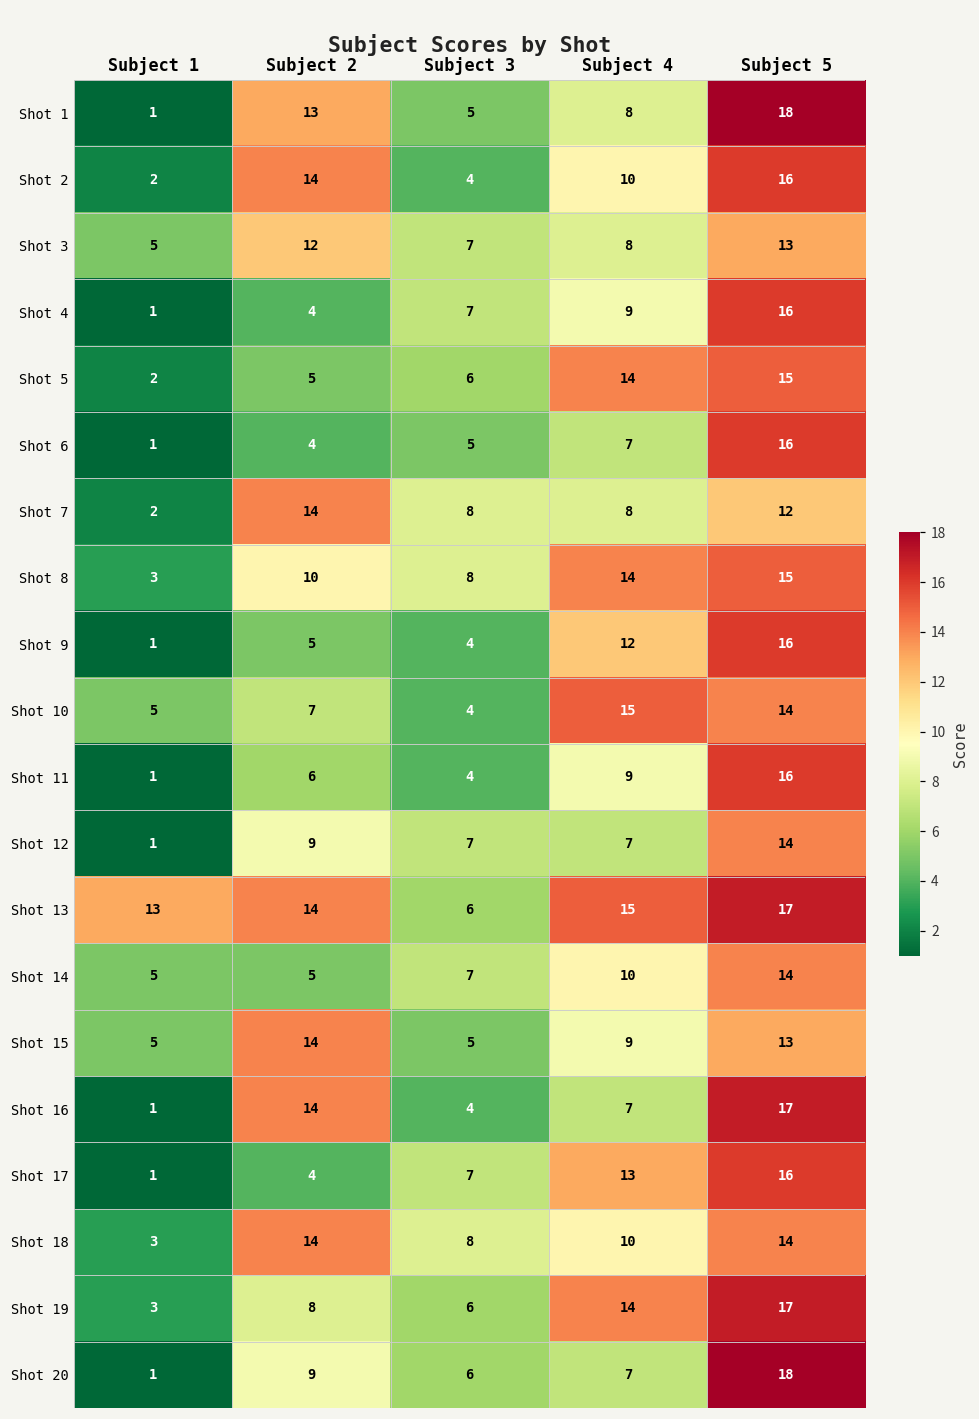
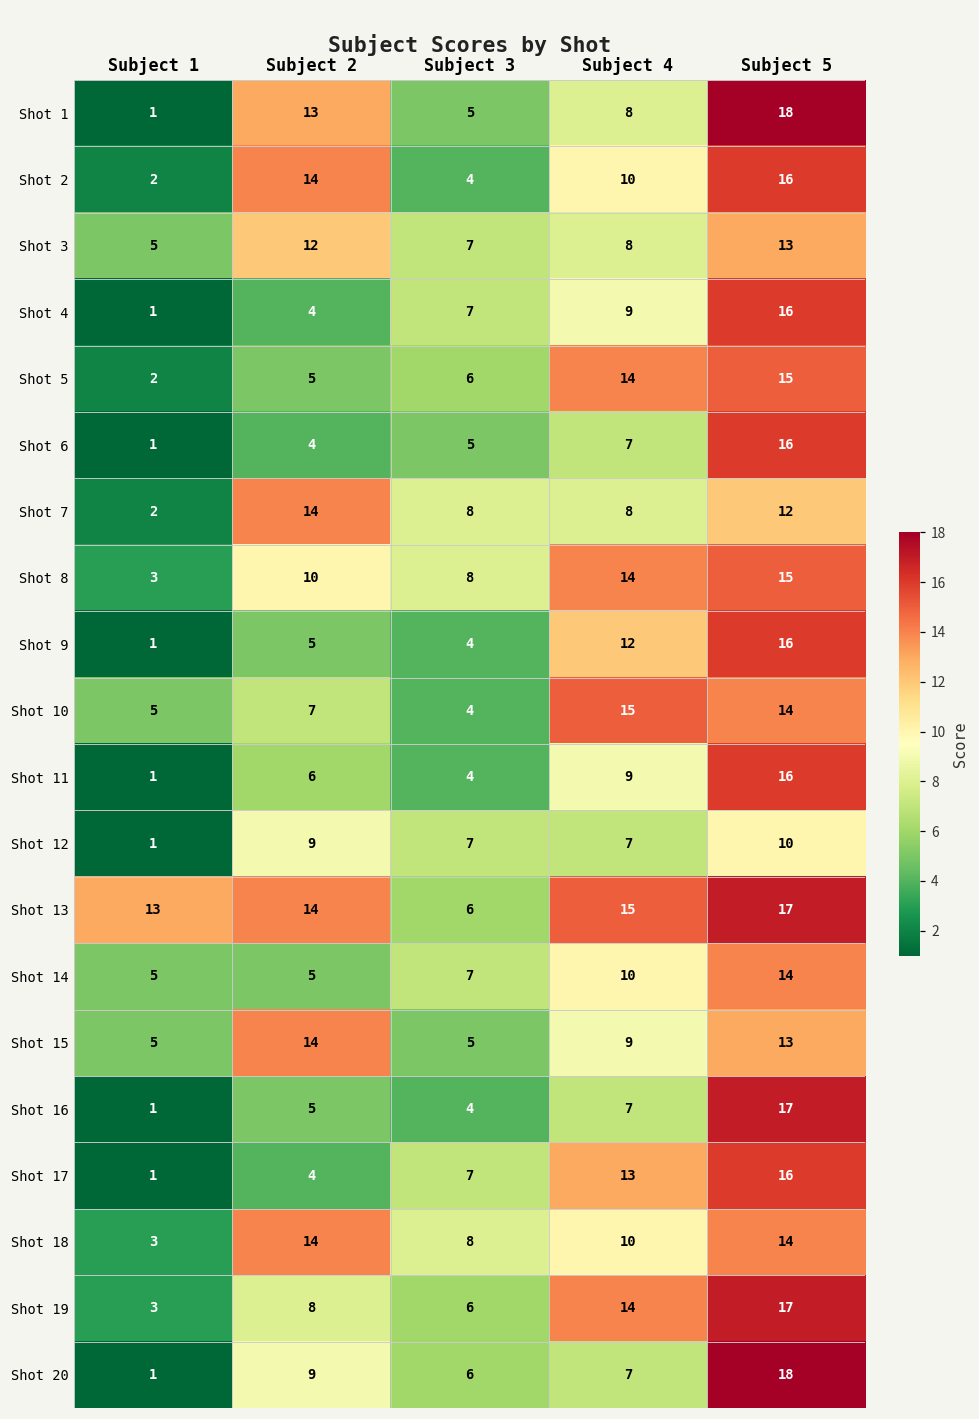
Shot 12, Subject 5: 14 -> 10
Shot 16, Subject 2: 14 -> 5
